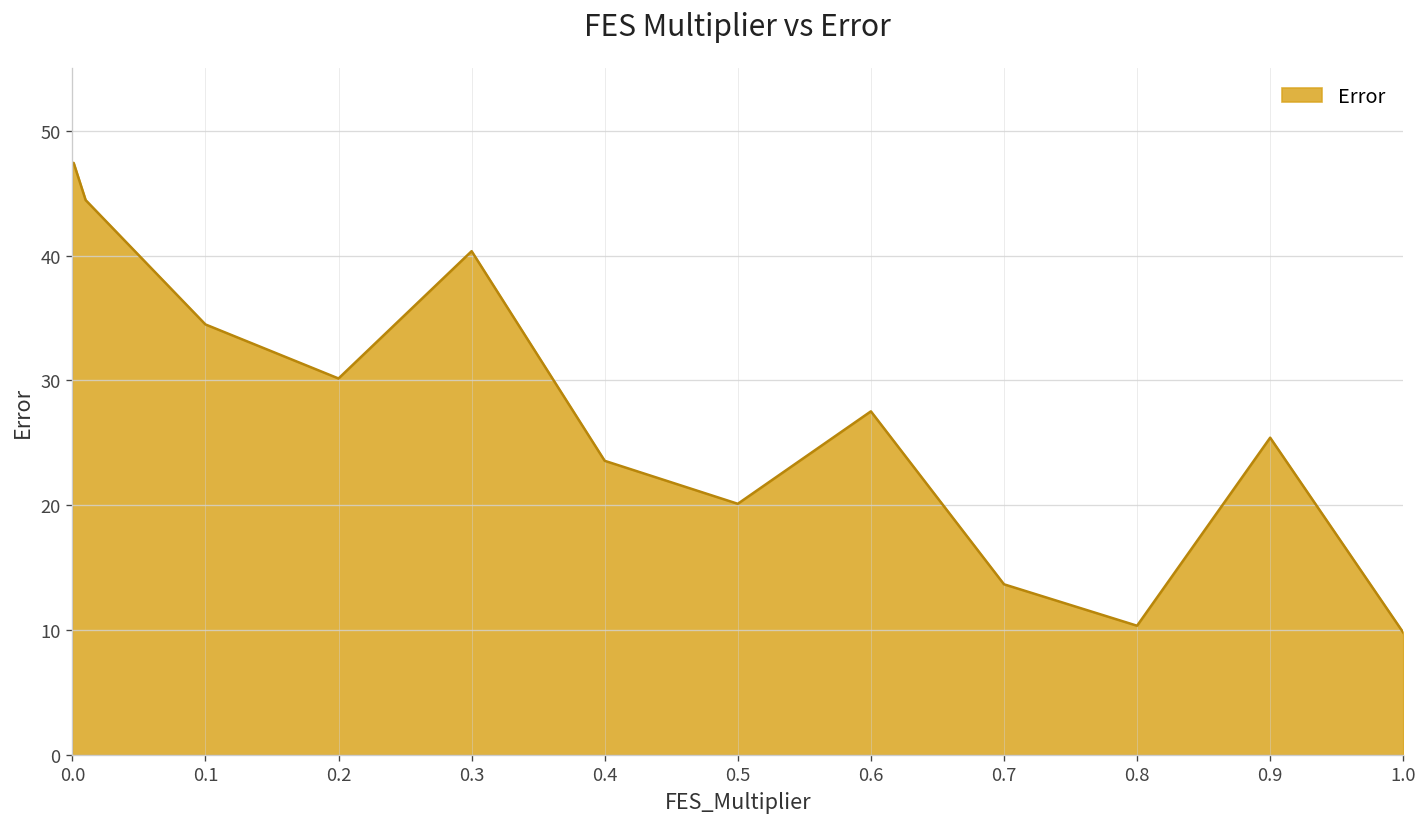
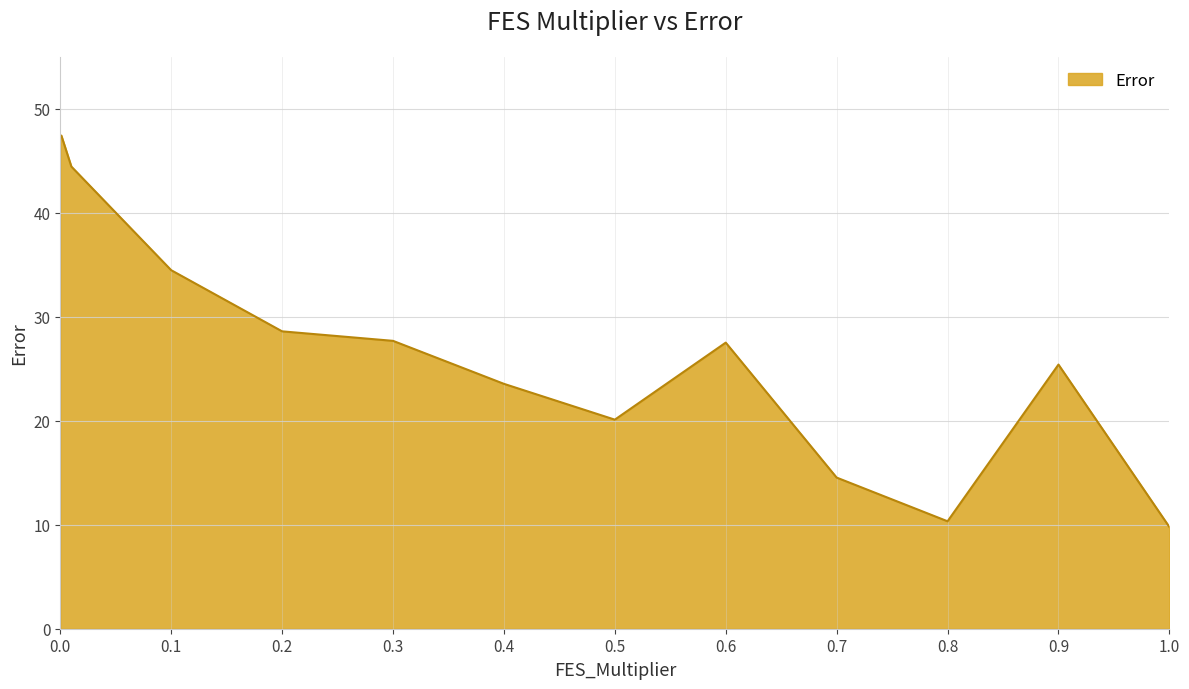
0.2: 30.1 -> 28.6
0.3: 40.3 -> 27.7
0.7: 13.7 -> 14.5
